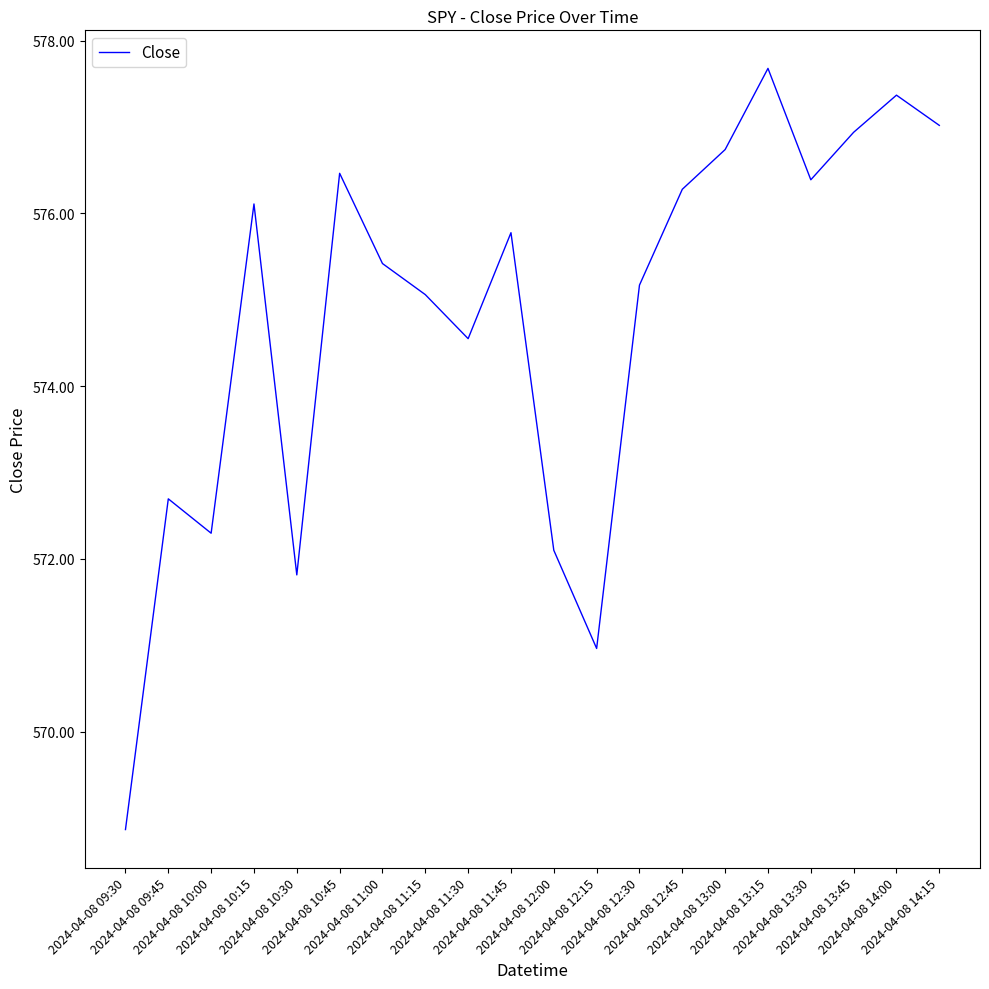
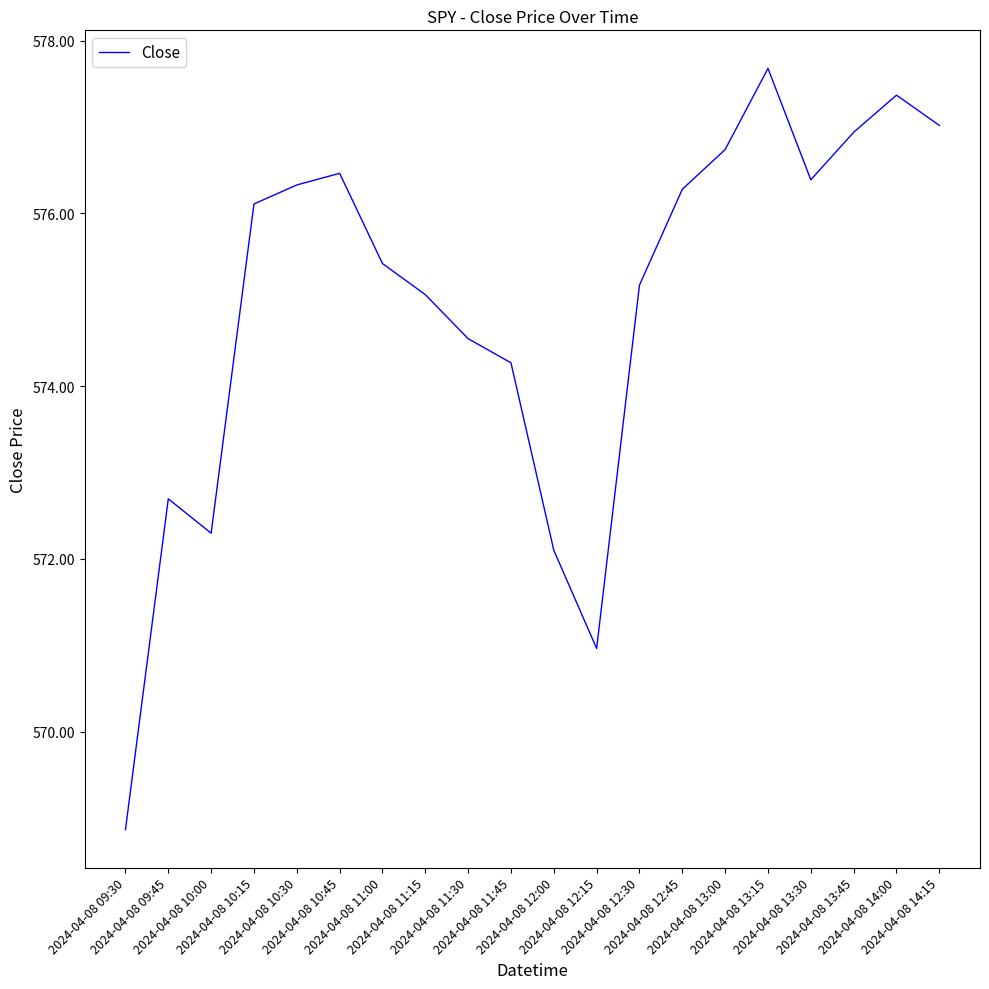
2024-04-08 10:30: 571.8 -> 576.3
2024-04-08 11:45: 575.8 -> 574.3
